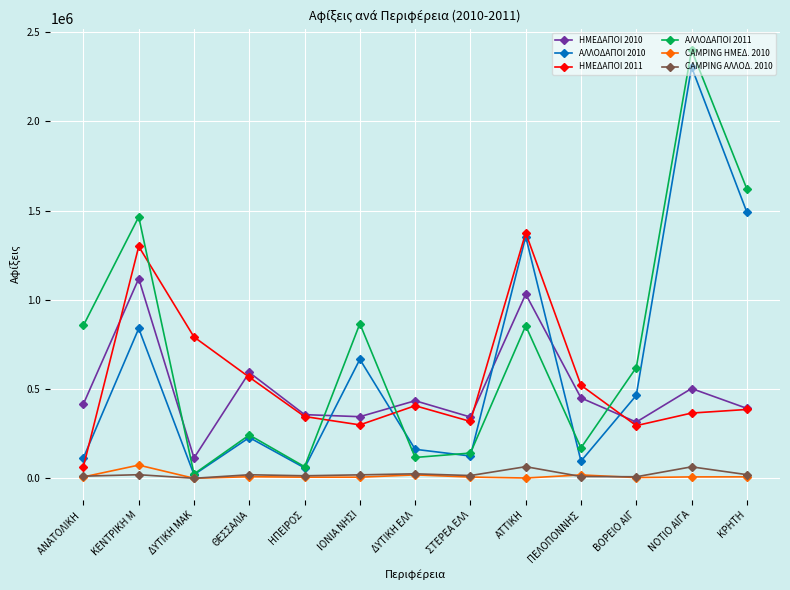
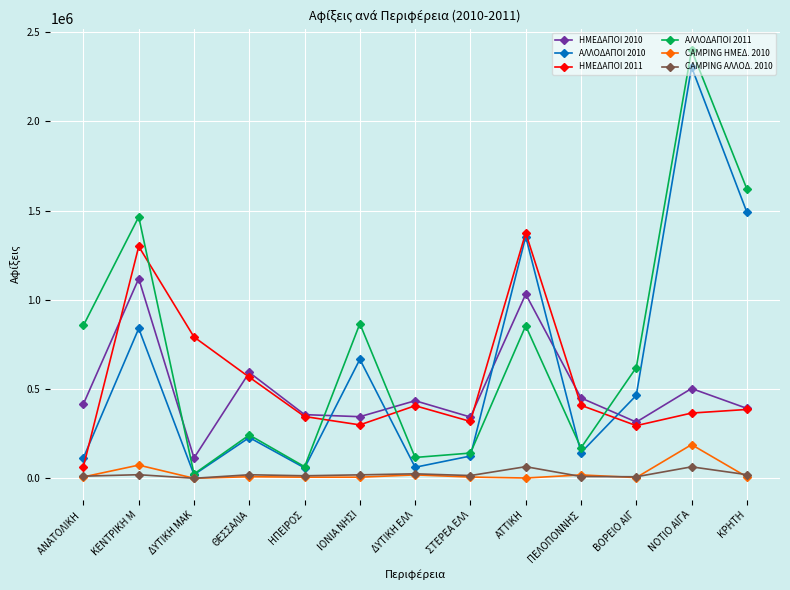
ΑΛΛΟΔΑΠΟΙ 2010, ΔΥΤΙΚΗ ΕΛΛ: 160000 -> 60000
ΑΛΛΟΔΑΠΟΙ 2010, ΠΕΛΟΠΟΝΝΗΣ: 100000 -> 140000
ΗΜΕΔΑΠΟΙ 2011, ΠΕΛΟΠΟΝΝΗΣ: 520000 -> 410000
CAMPING ΗΜΕΔ. 2010, ΝΟΤΙΟ ΑΙΓΑ: 10000 -> 190000
